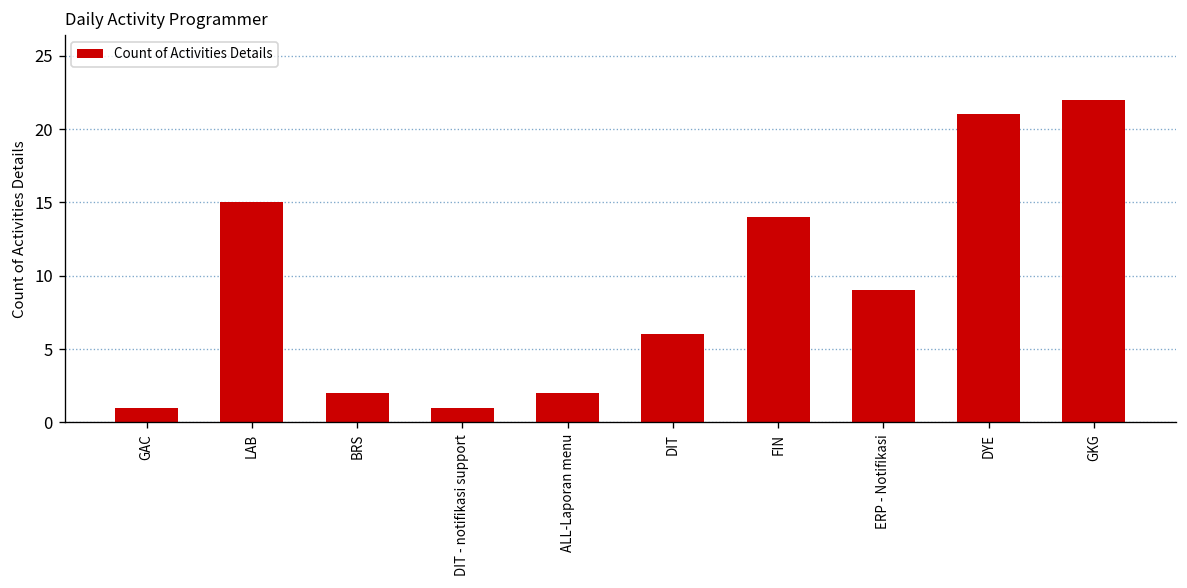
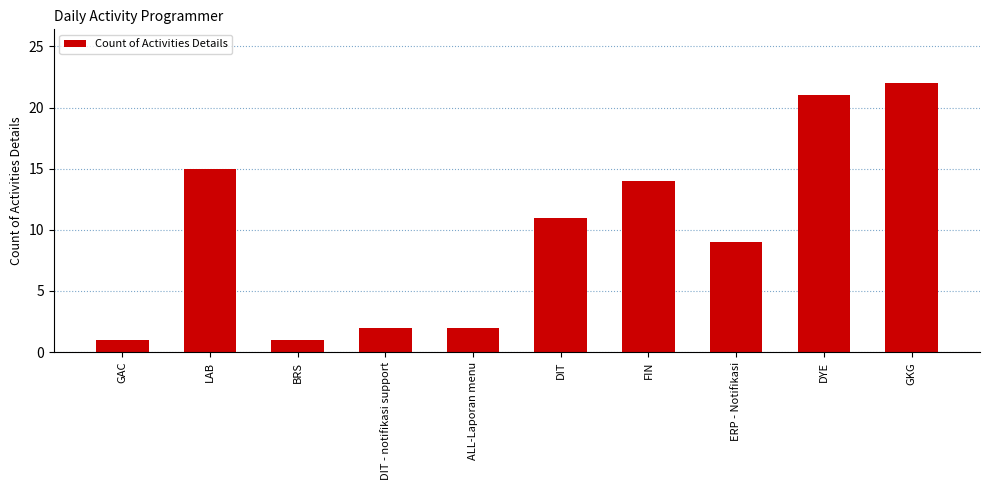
BRS: 2 -> 1
DIT - notifikasi support: 1 -> 2
DIT: 6 -> 11
